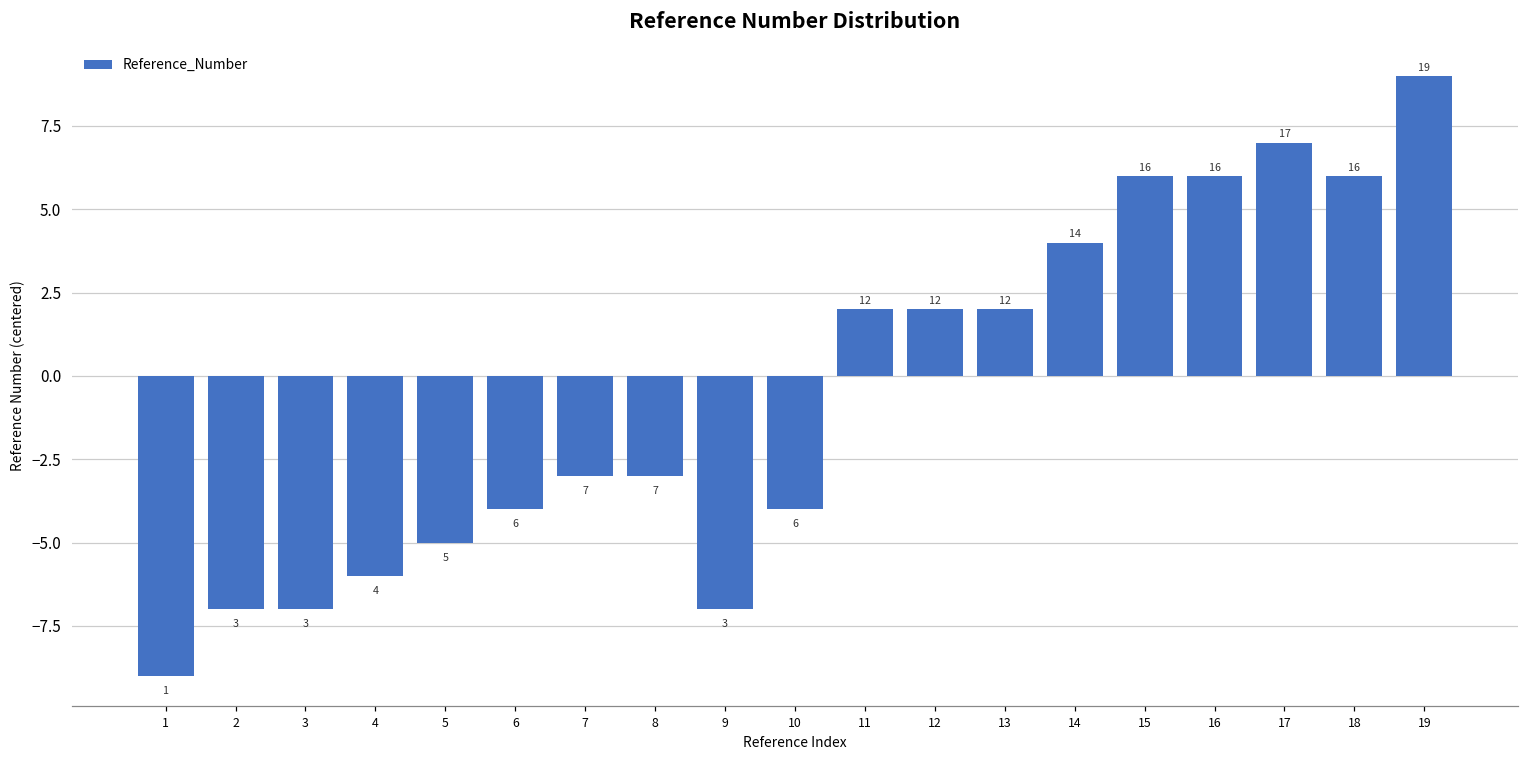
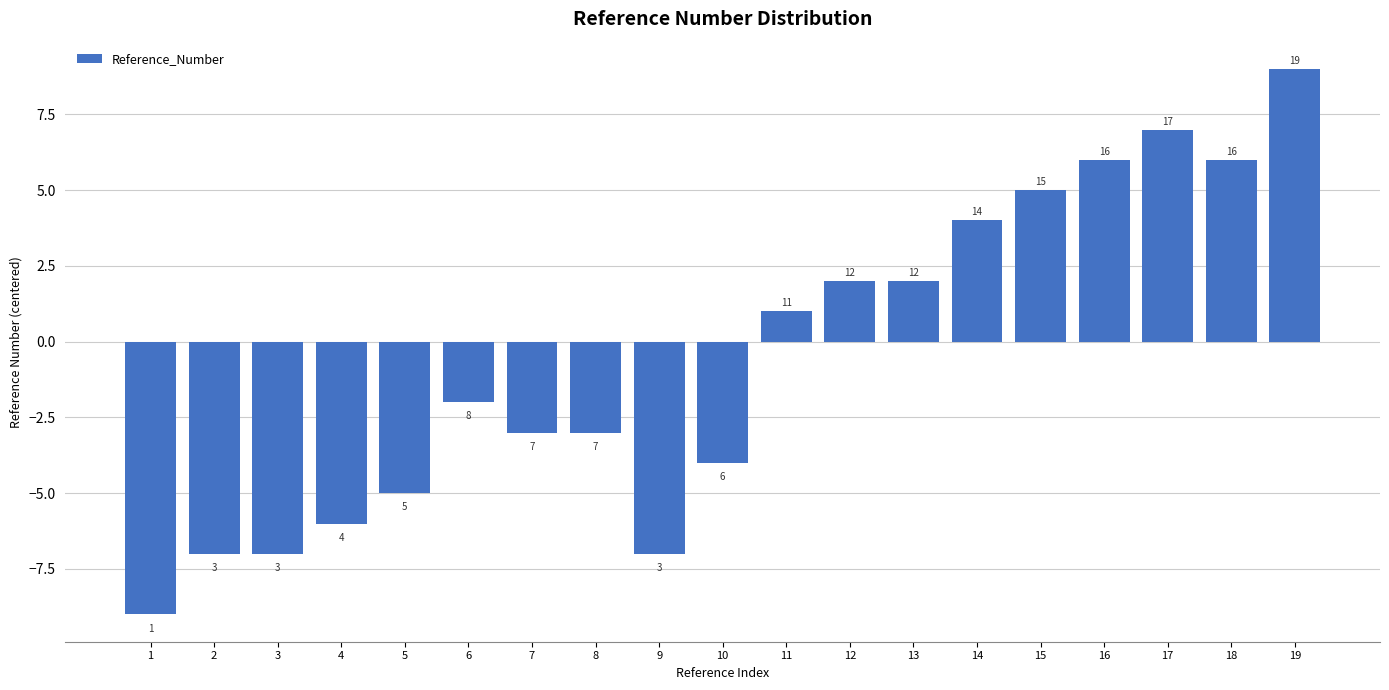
6: 6 -> 8
11: 12 -> 11
15: 16 -> 15
